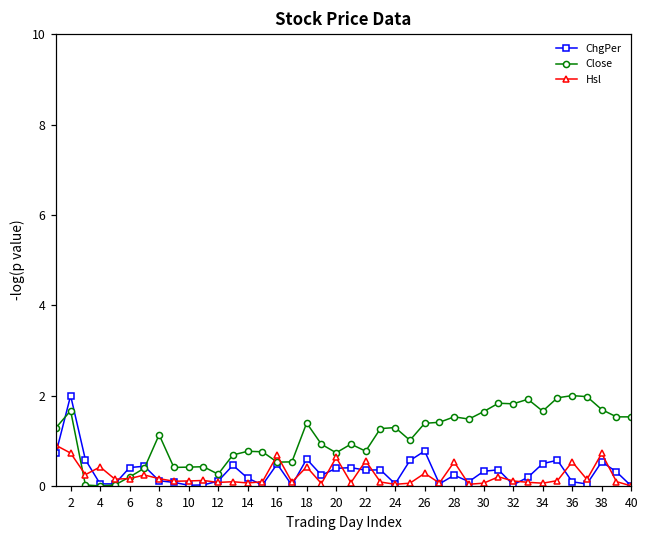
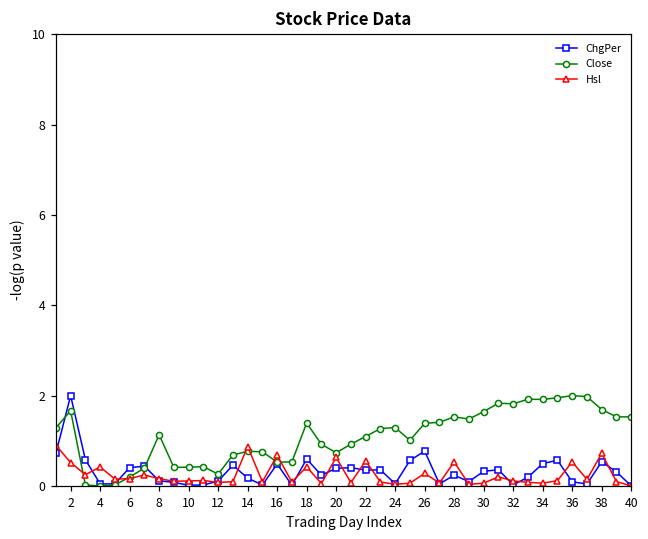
Hsl, 2: 0.7 -> 0.5
Hsl, 14: 0.1 -> 0.9
Close, 22: 0.8 -> 1.1
Close, 34: 1.7 -> 1.9
